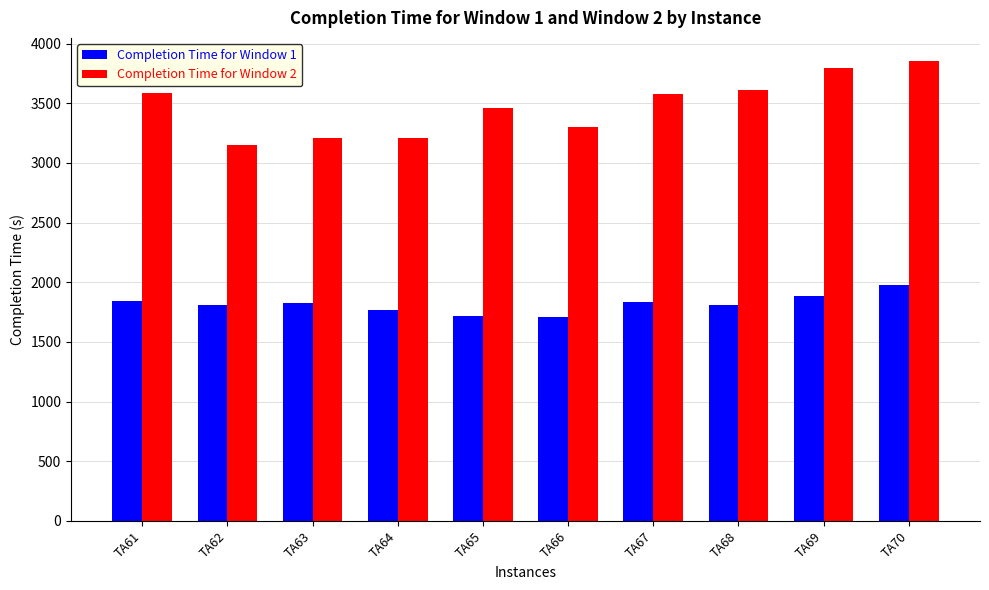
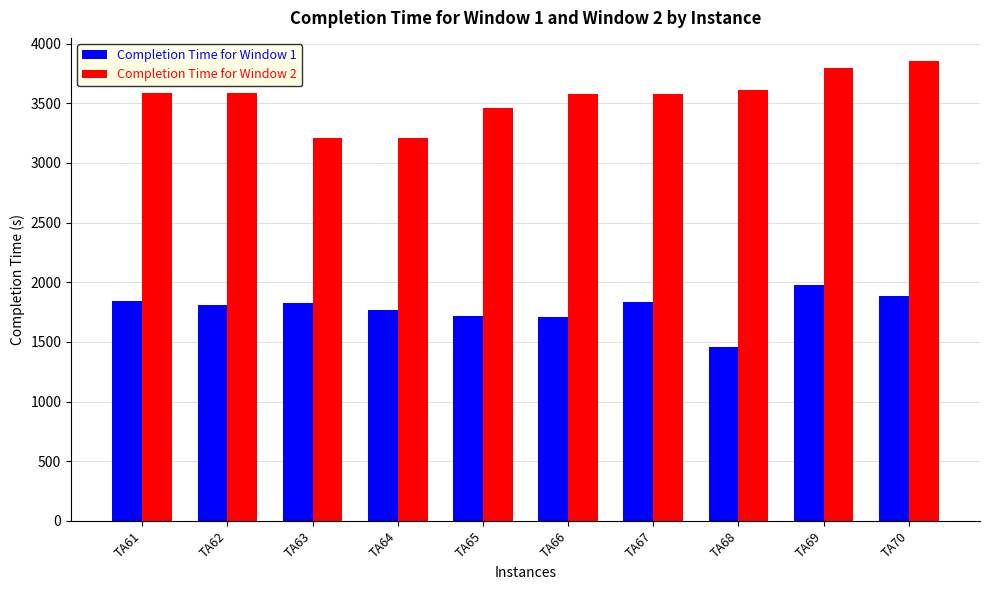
Completion Time for Window 2, TA62: 3150 -> 3590
Completion Time for Window 2, TA66: 3300 -> 3580
Completion Time for Window 1, TA68: 1810 -> 1460
Completion Time for Window 1, TA69: 1890 -> 1980
Completion Time for Window 1, TA70: 1980 -> 1890
